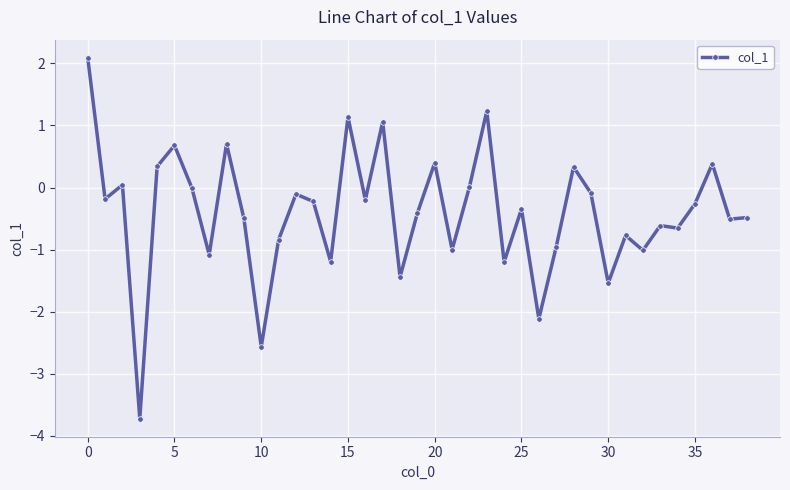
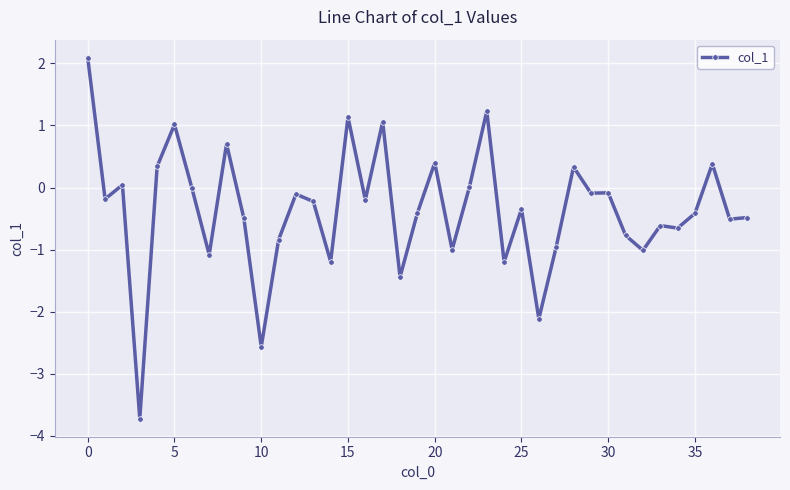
5: 0.7 -> 1.0
30: -1.5 -> -0.1
35: -0.3 -> -0.4
